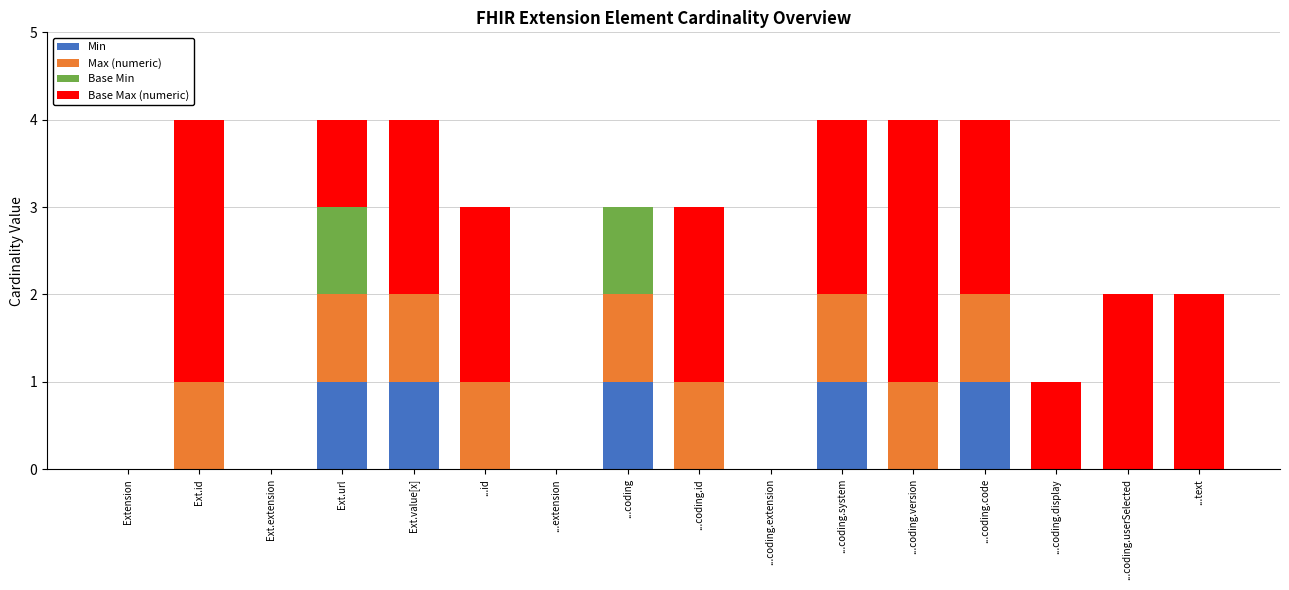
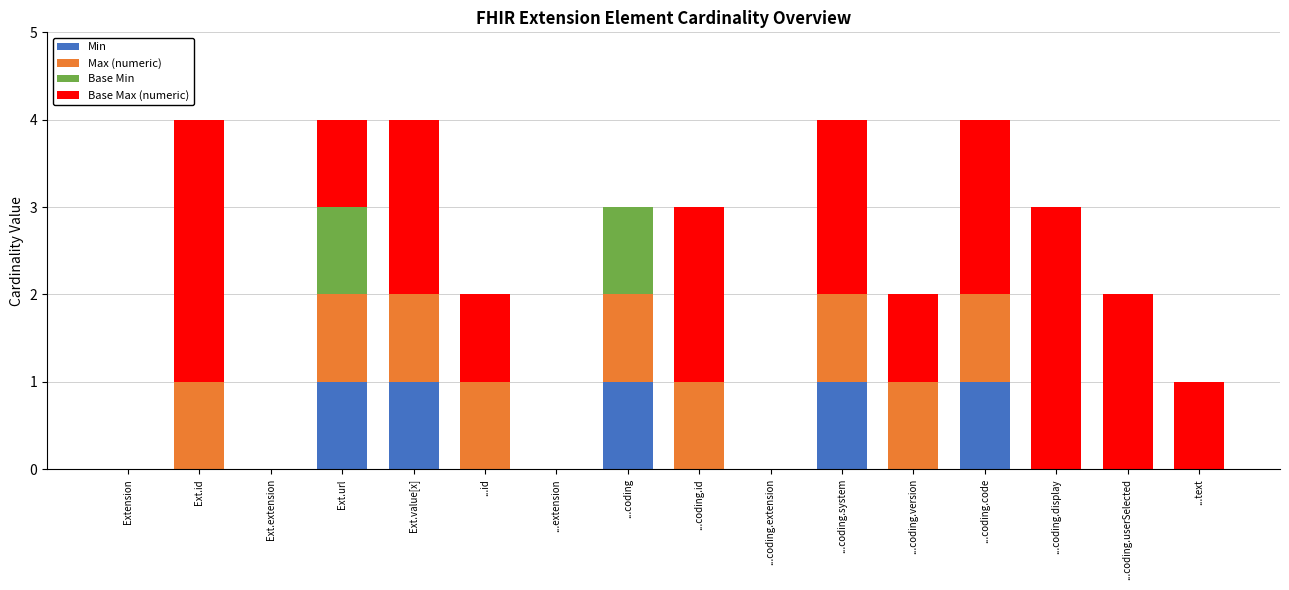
Base Max (numeric), ...id: 2 -> 1
Base Max (numeric), ...coding.version: 3 -> 1
Base Max (numeric), ...coding.display: 1 -> 3
Base Max (numeric), ...text: 2 -> 1
